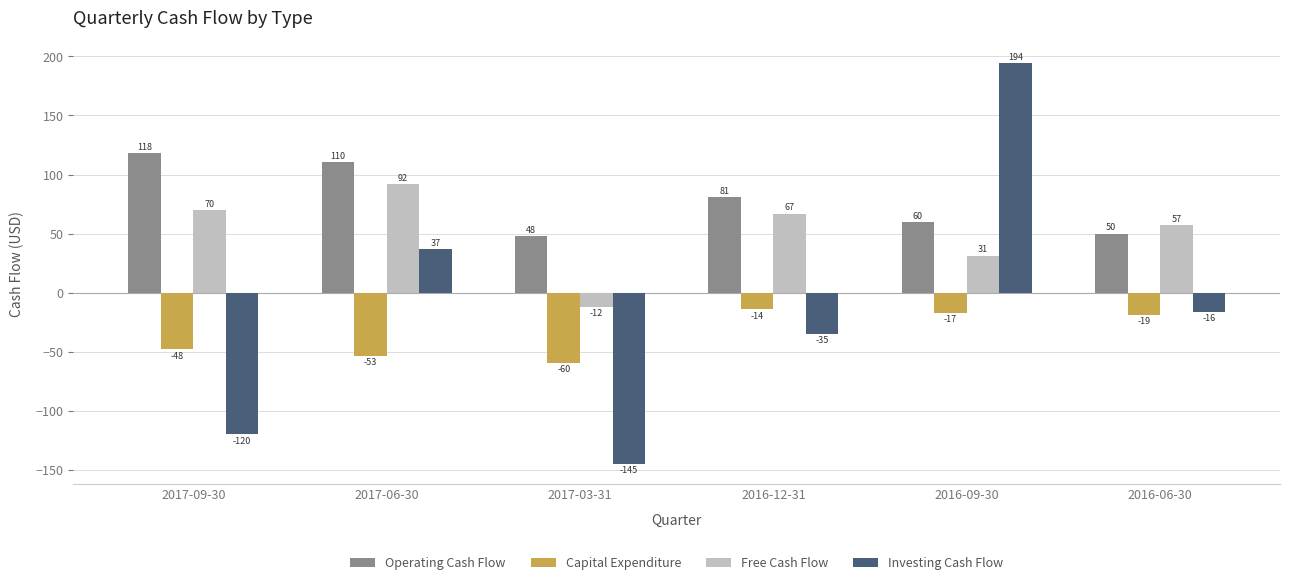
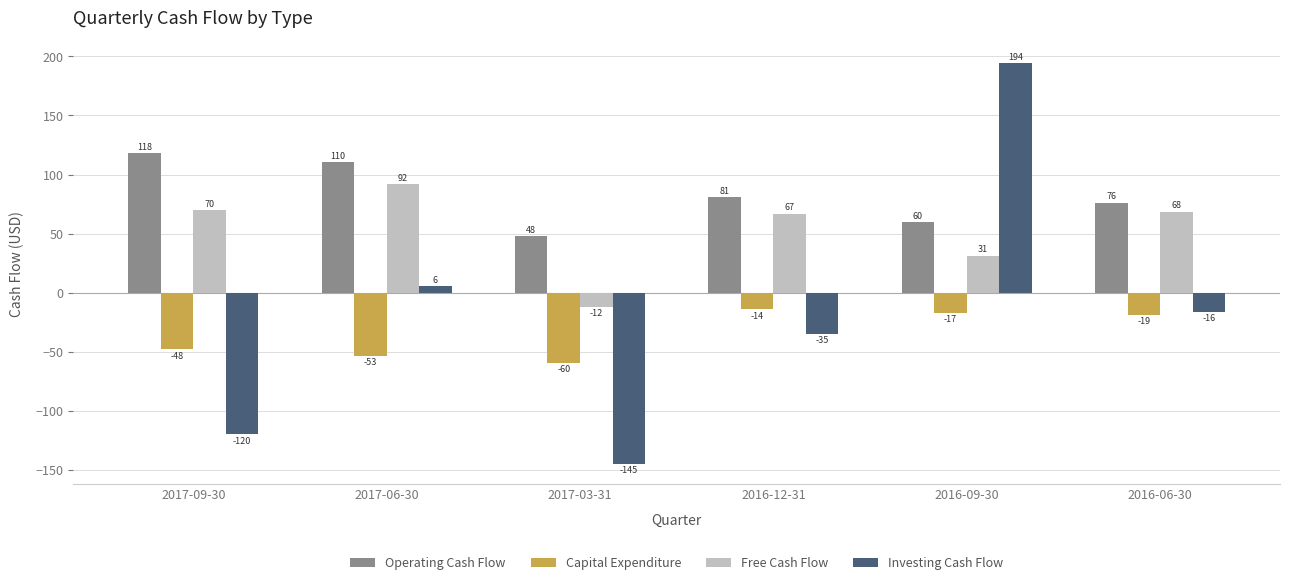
Investing Cash Flow, 2017-06-30: 37 -> 6
Operating Cash Flow, 2016-06-30: 50 -> 76
Free Cash Flow, 2016-06-30: 57 -> 68
